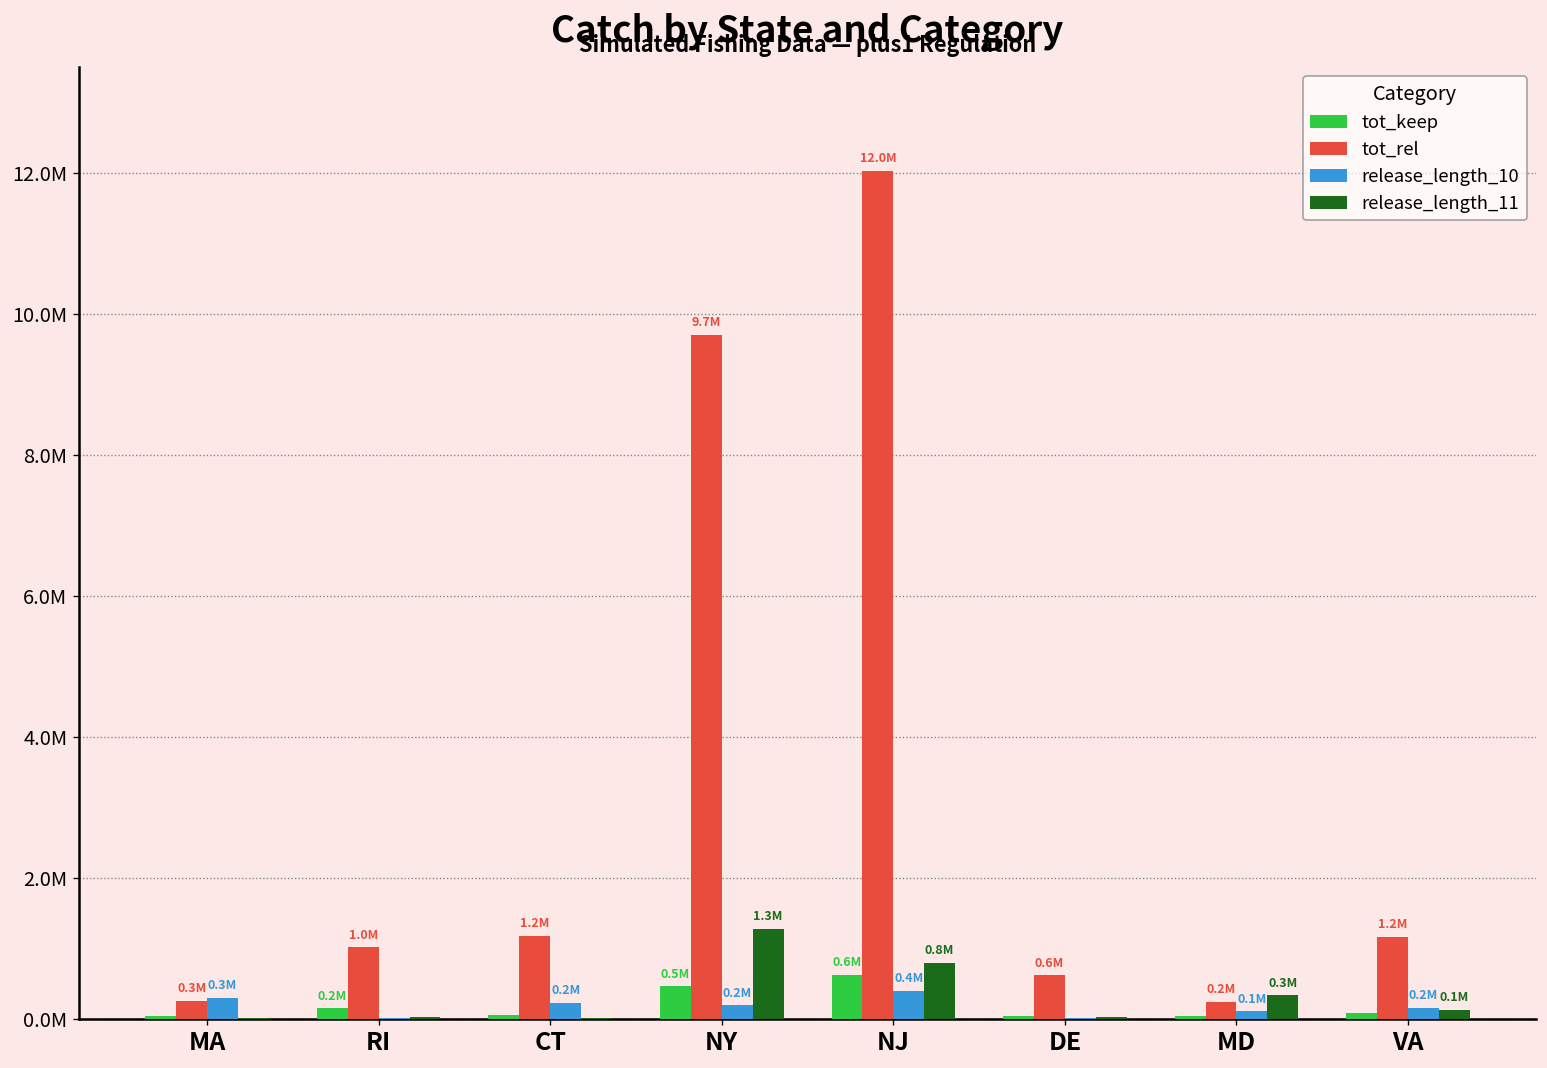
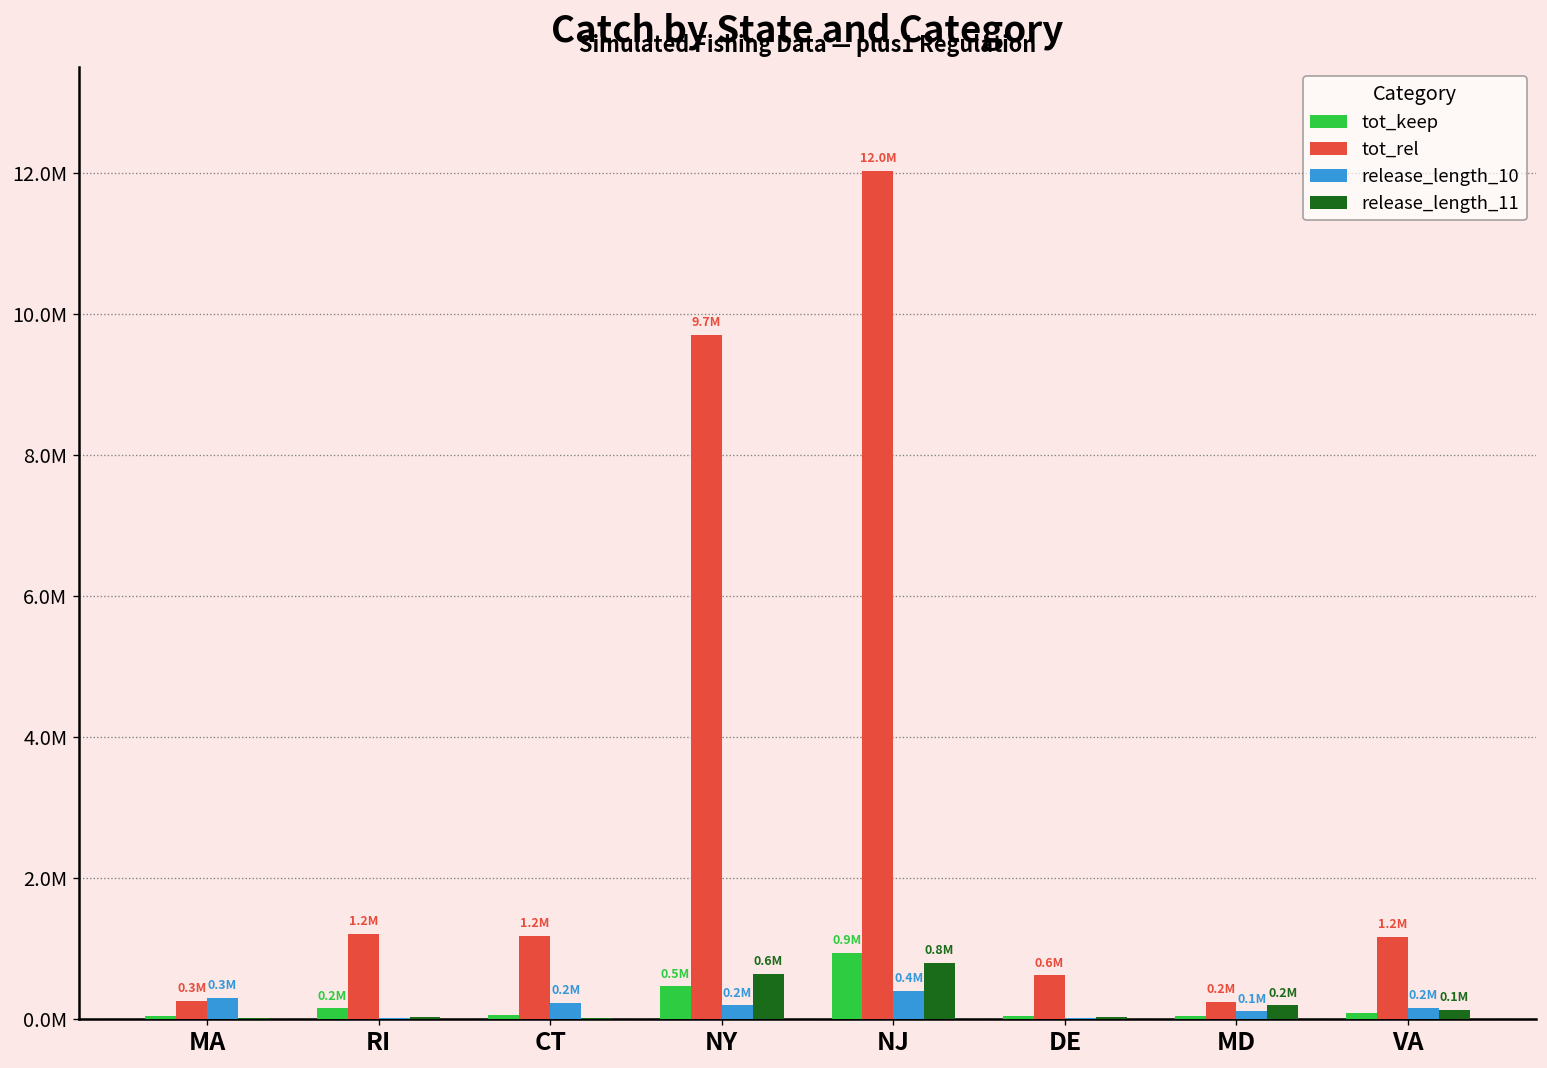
tot_rel, RI: 1.0M -> 1.2M
release_length_11, NY: 1.3M -> 0.6M
tot_keep, NJ: 0.6M -> 0.9M
release_length_11, MD: 0.3M -> 0.2M
